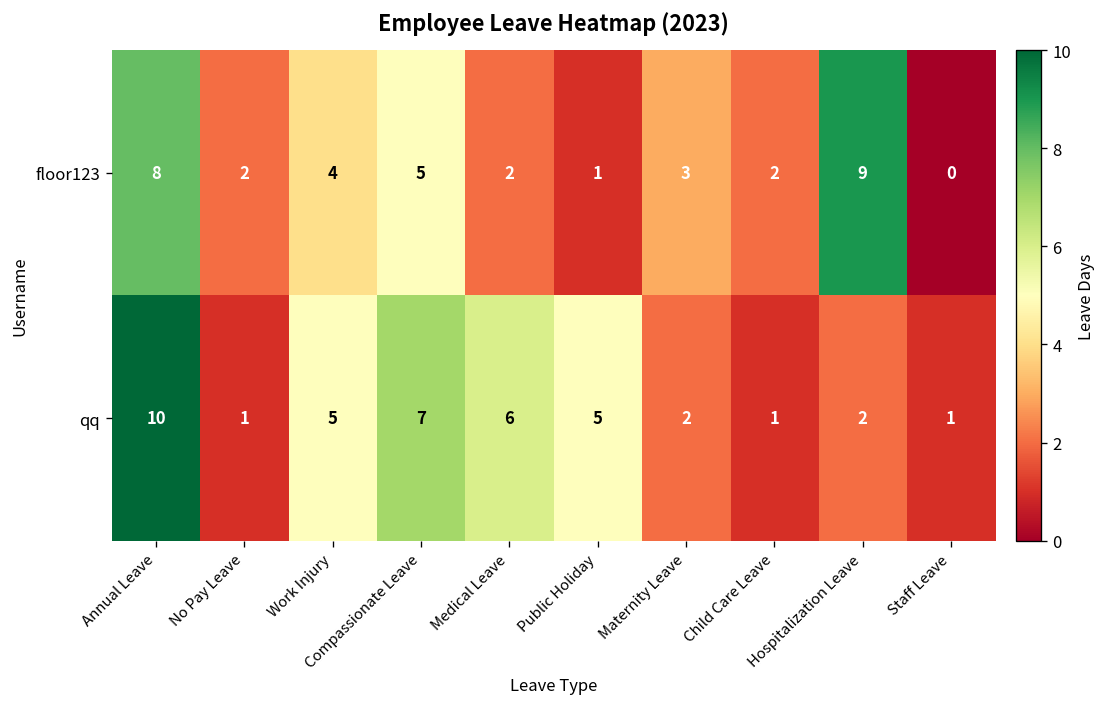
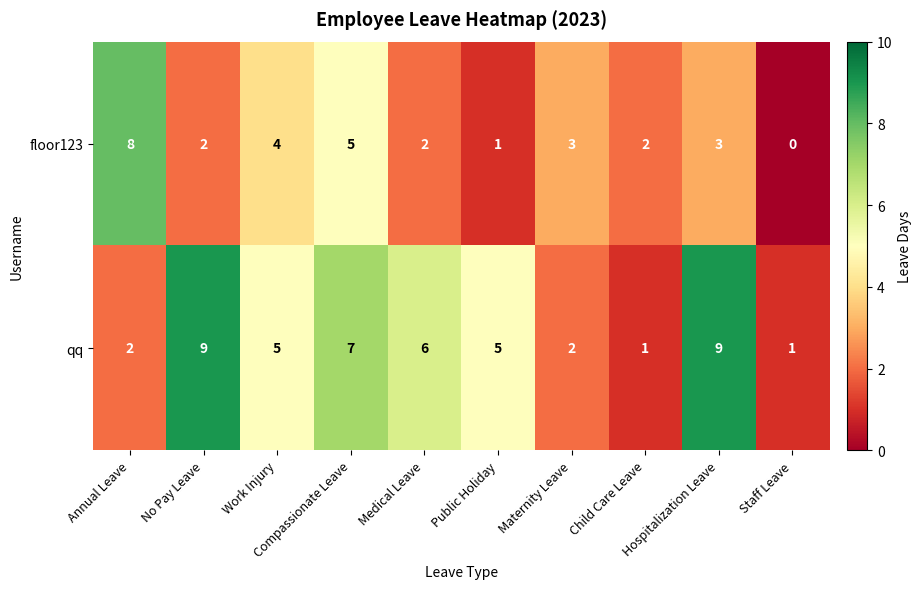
floor123, Hospitalization Leave: 9 -> 3
qq, Annual Leave: 10 -> 2
qq, No Pay Leave: 1 -> 9
qq, Hospitalization Leave: 2 -> 9
